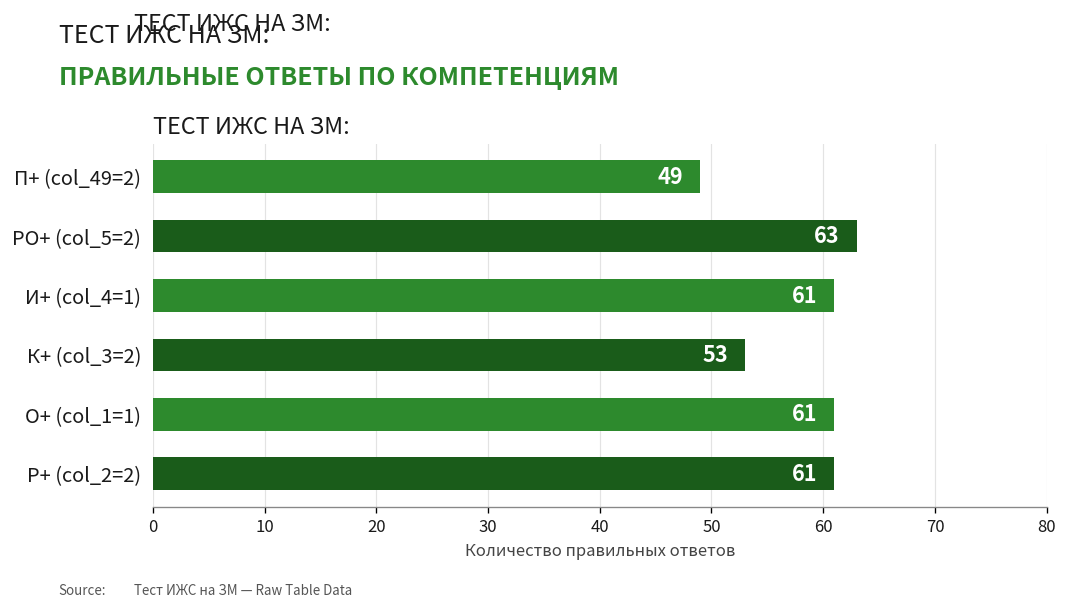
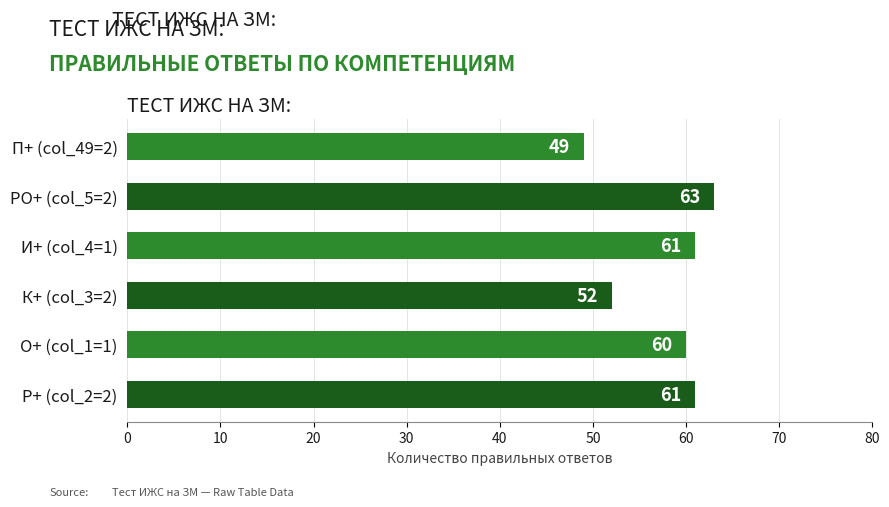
К+ (col_3=2): 53 -> 52
О+ (col_1=1): 61 -> 60
